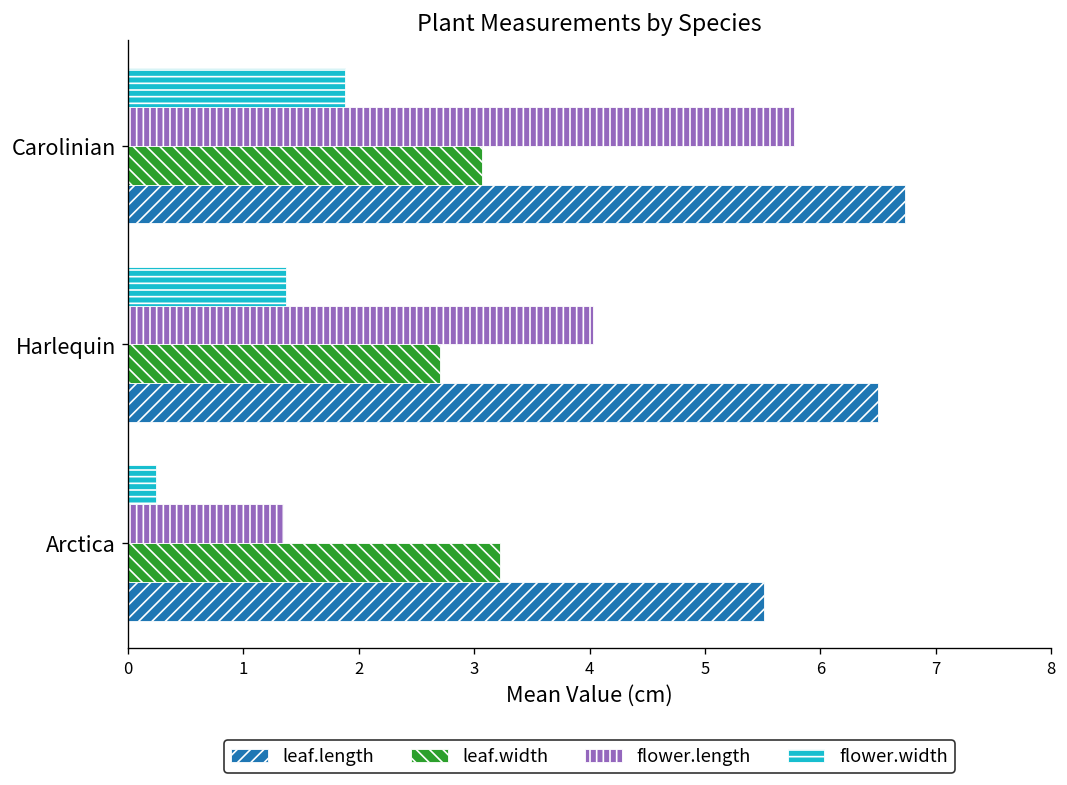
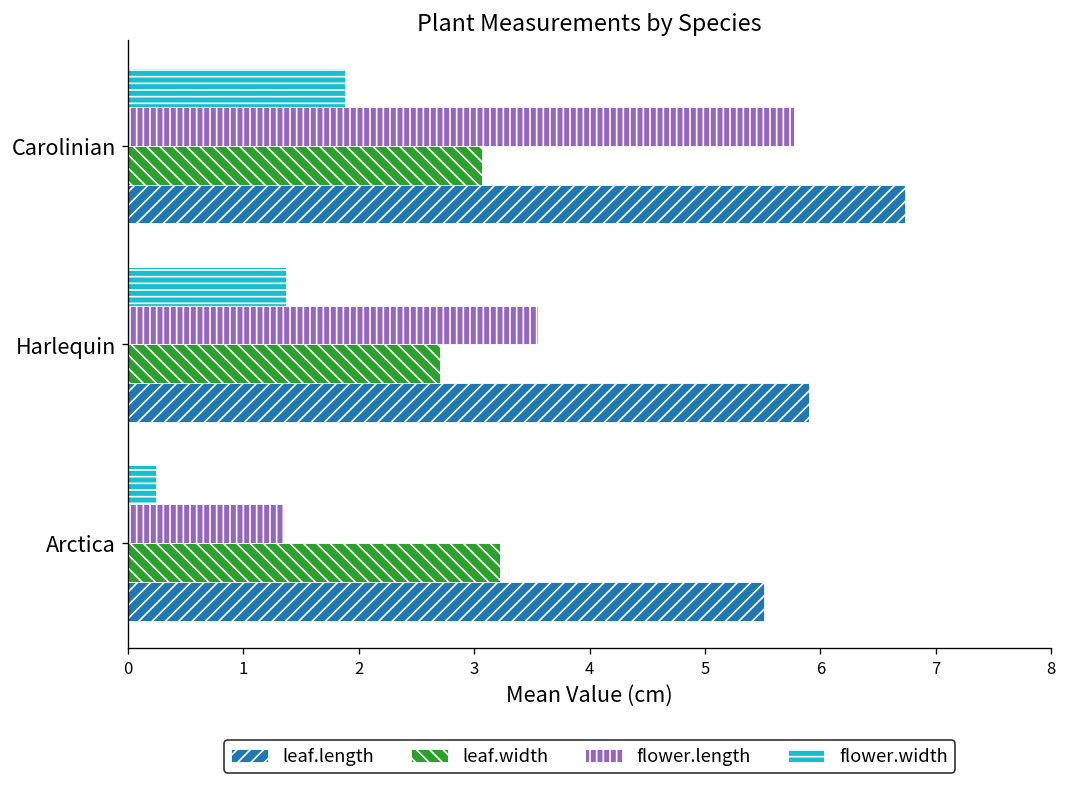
flower.length, Harlequin: 4.0 -> 3.6
leaf.length, Harlequin: 6.5 -> 5.9
